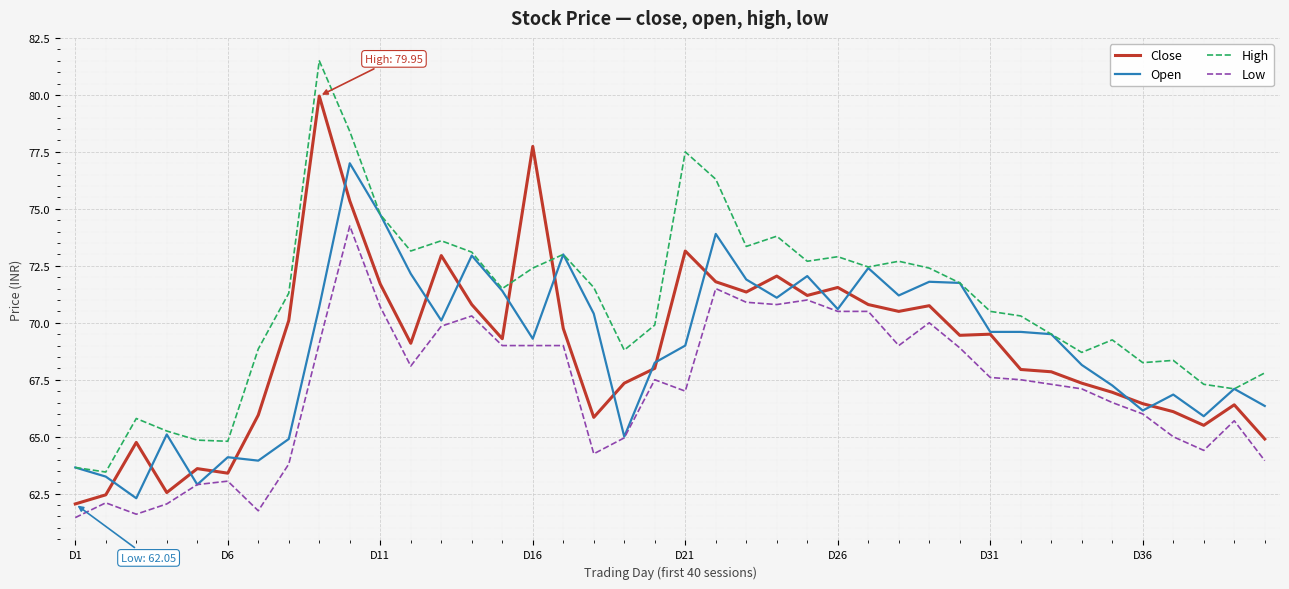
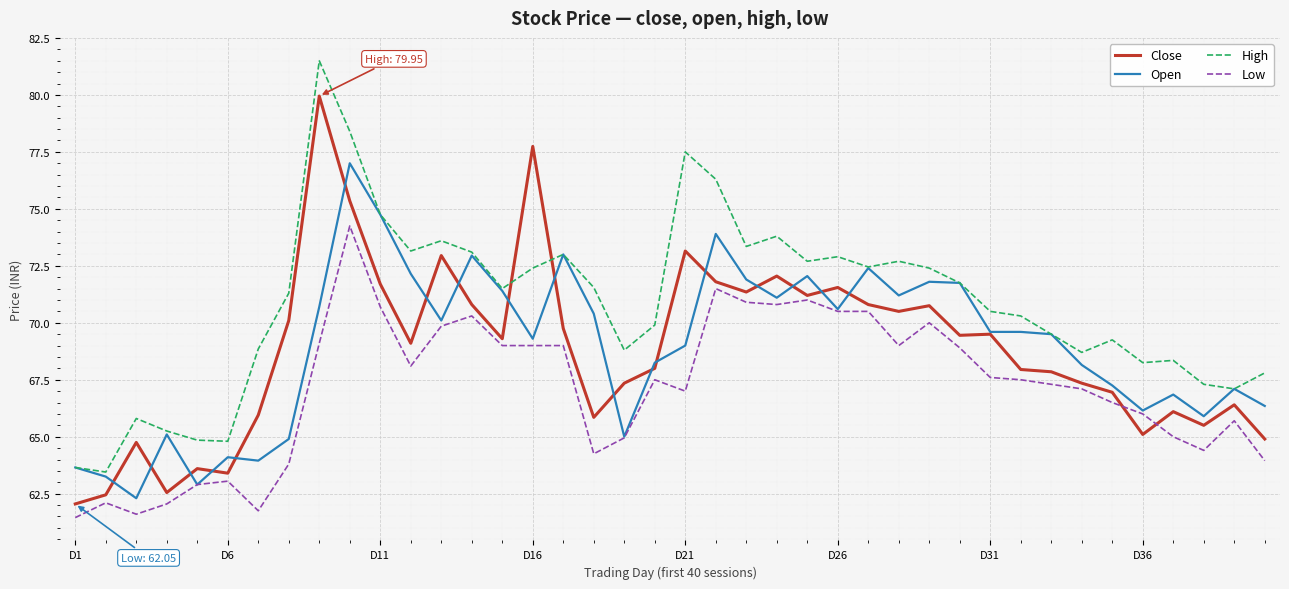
Close, D36: 66.5 -> 65.1
